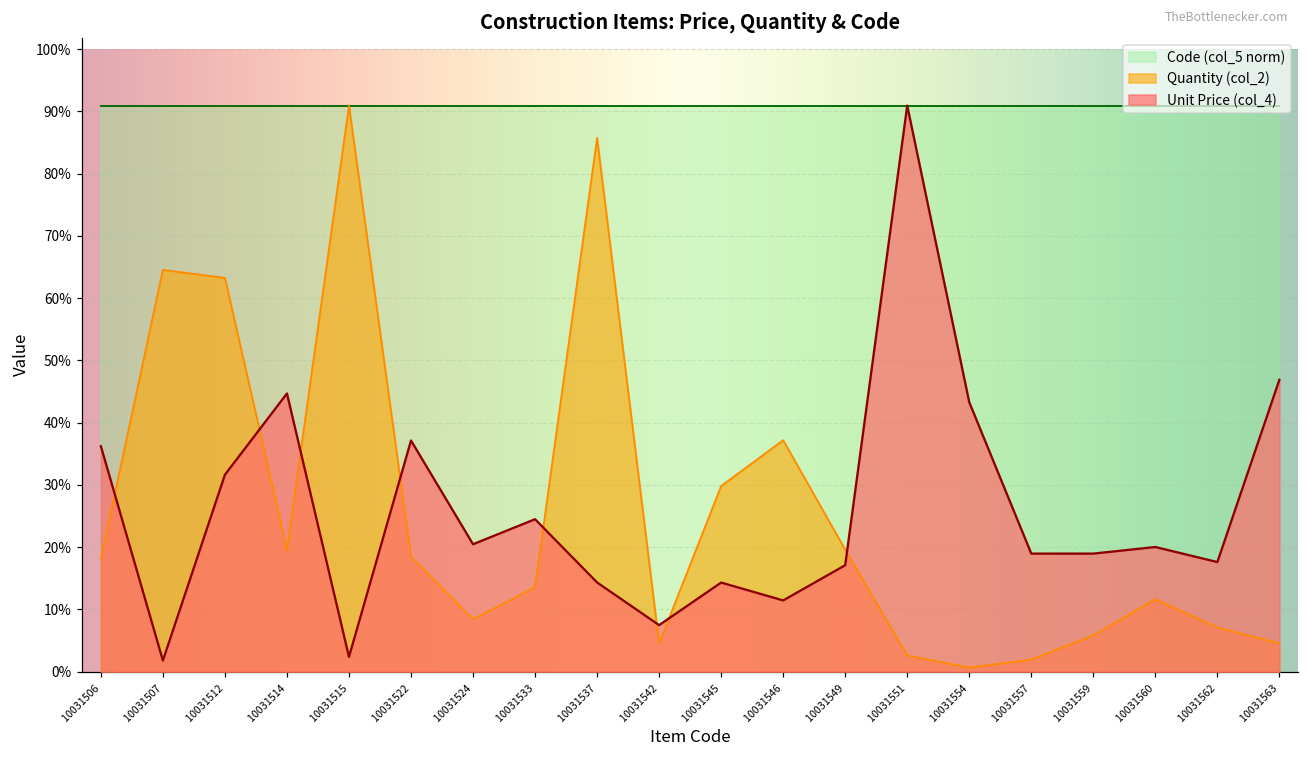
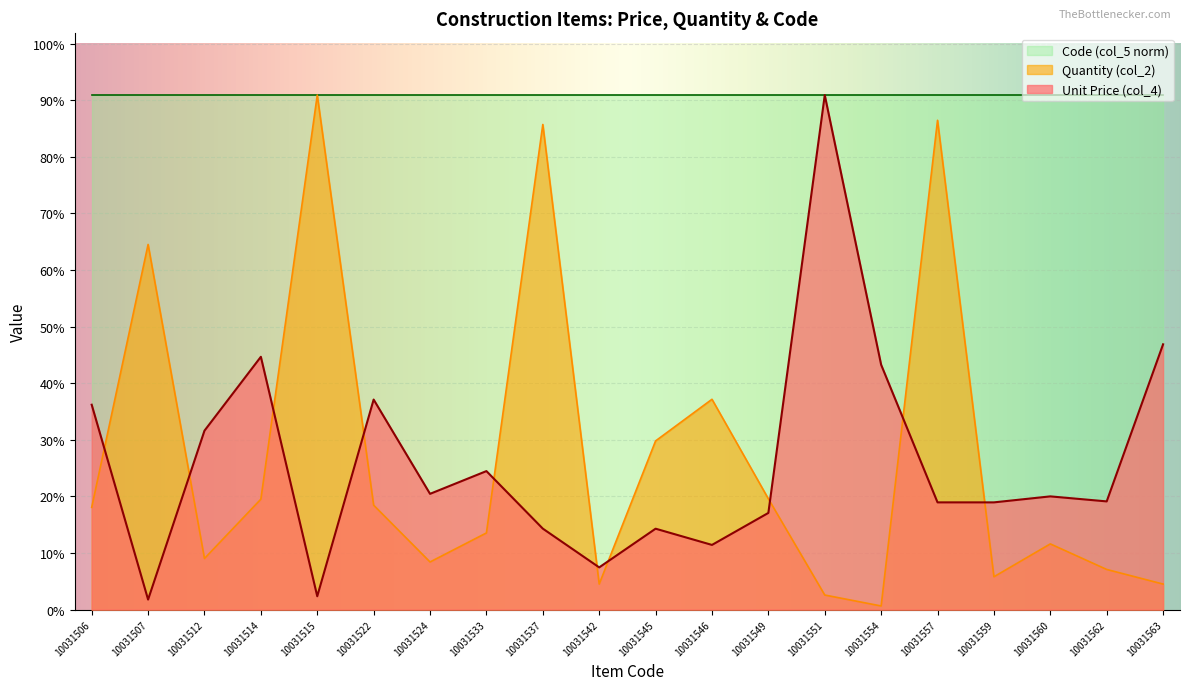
Quantity (col_2), 10031512: 63% -> 9%
Quantity (col_2), 10031557: 2% -> 86%
Unit Price (col_4), 10031562: 18% -> 19%
